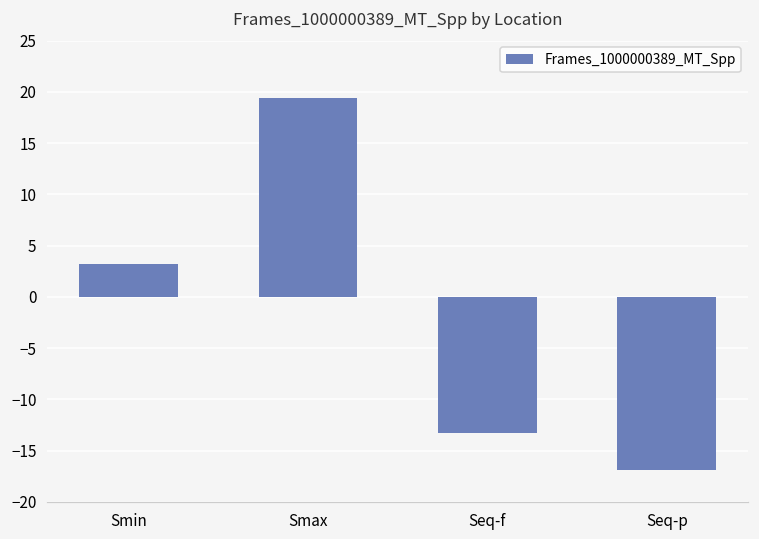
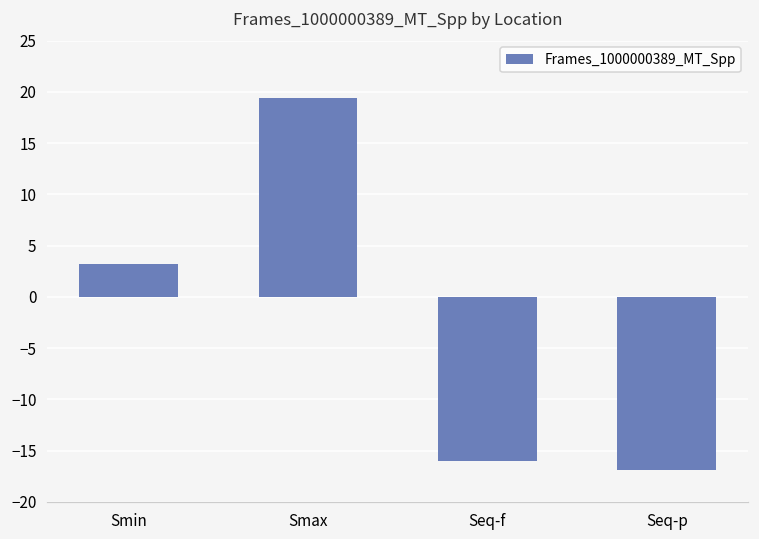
Seq-f: -13 -> -16
